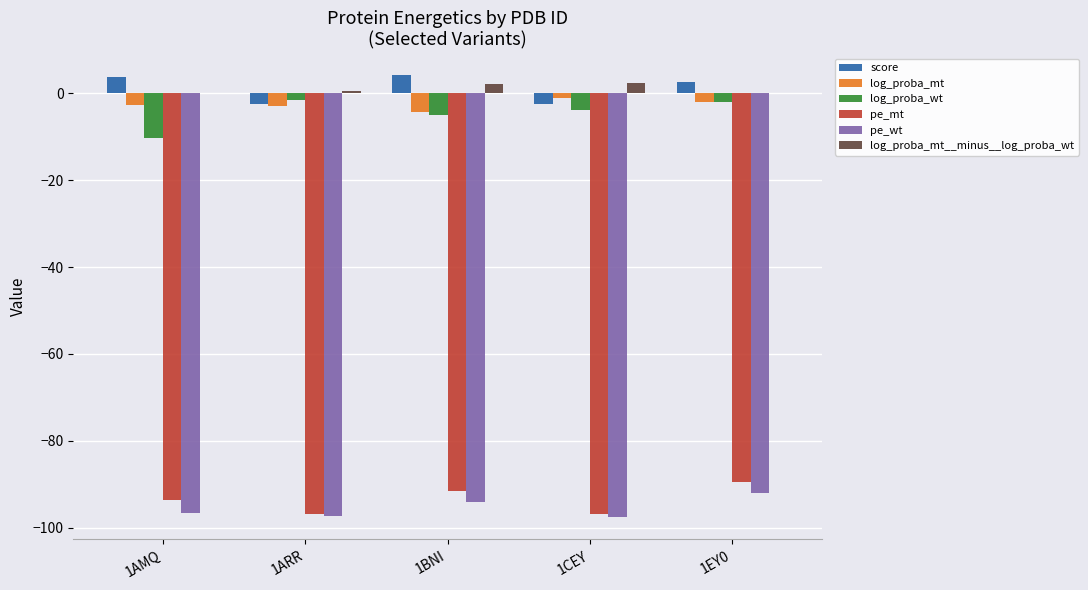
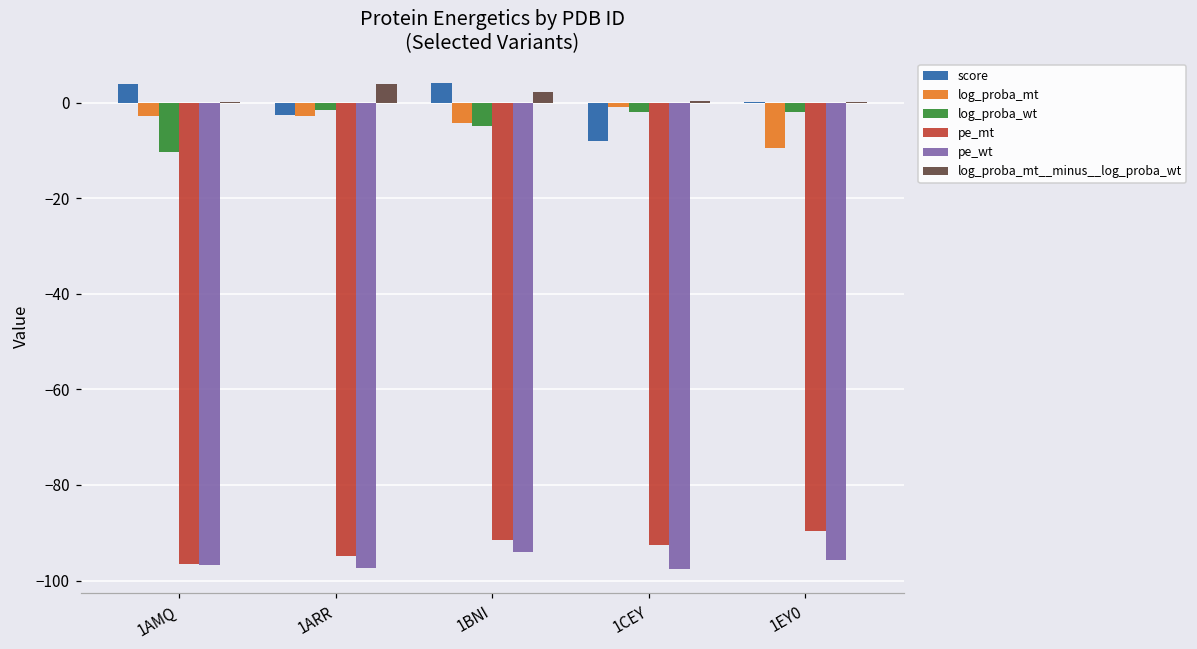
pe_mt, 1AMQ: -94 -> -97
pe_mt, 1ARR: -97 -> -95
log_proba_mt__minus__log_proba_wt, 1ARR: 1 -> 4
score, 1CEY: -3 -> -8
log_proba_wt, 1CEY: -4 -> -2
pe_mt, 1CEY: -97 -> -93
log_proba_mt__minus__log_proba_wt, 1CEY: 2 -> 0
score, 1EY0: 3 -> 0
log_proba_mt, 1EY0: -2 -> -9
pe_wt, 1EY0: -92 -> -96
